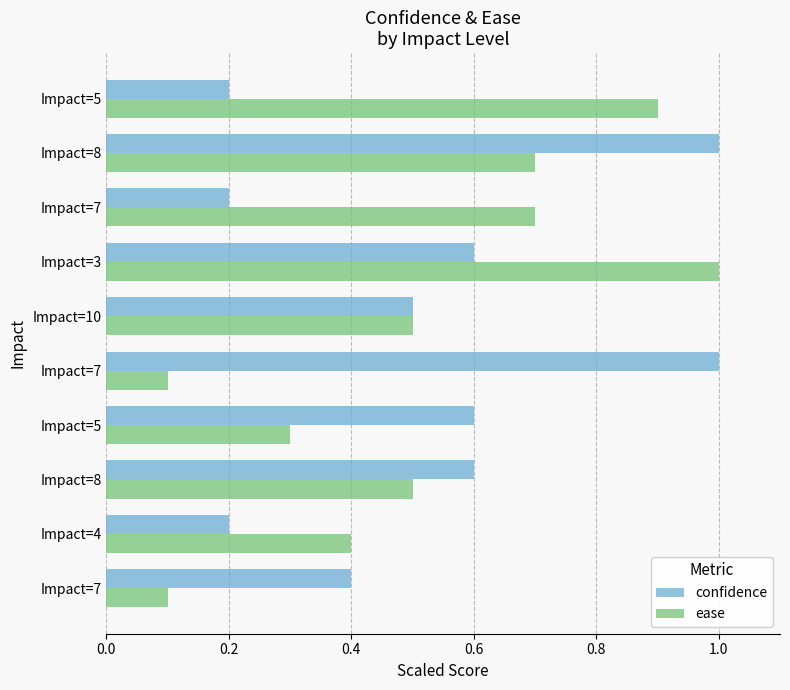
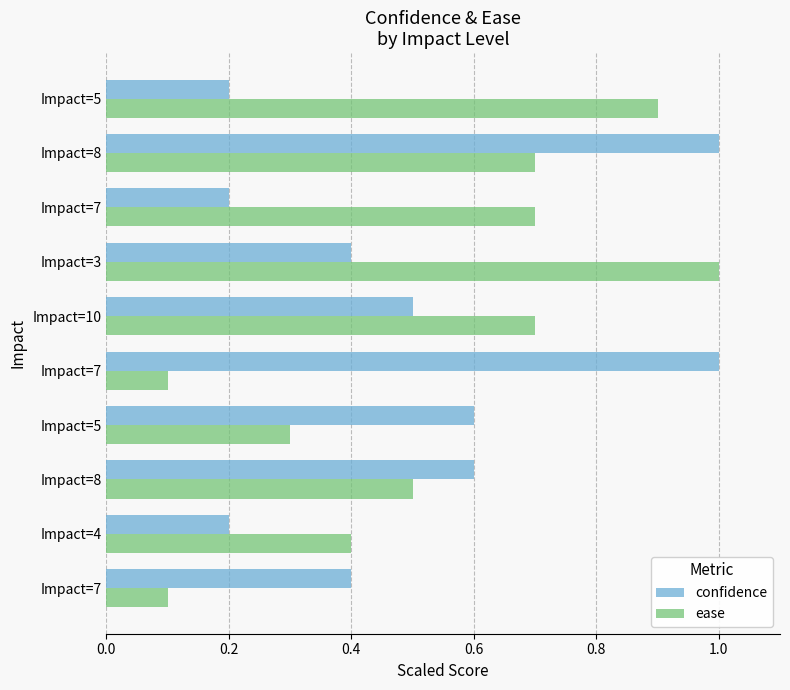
confidence, Impact=3: 0.60 -> 0.40
ease, Impact=10: 0.50 -> 0.70
